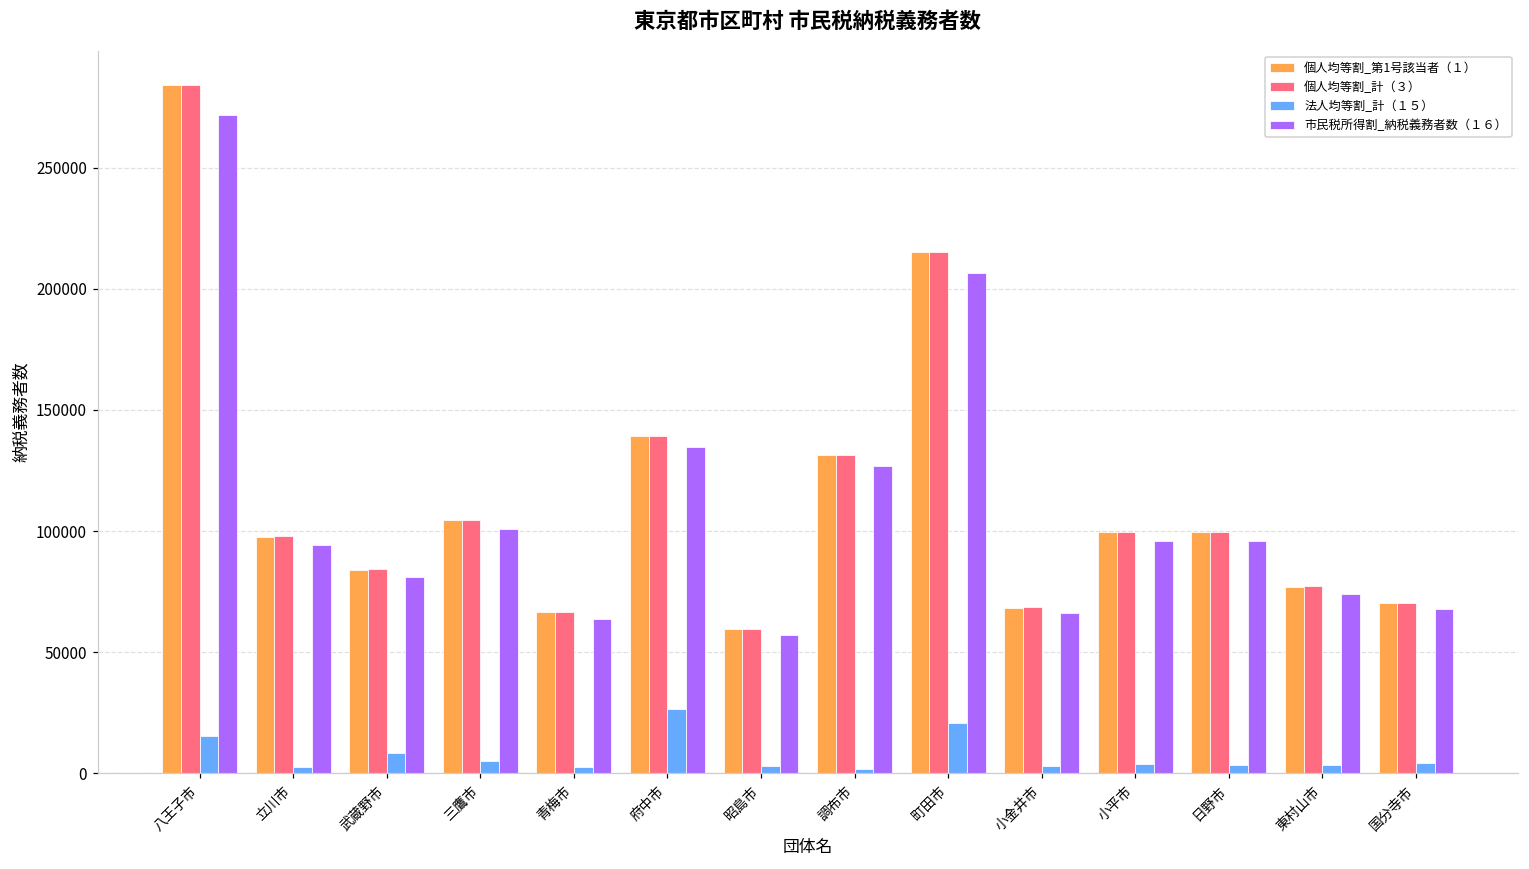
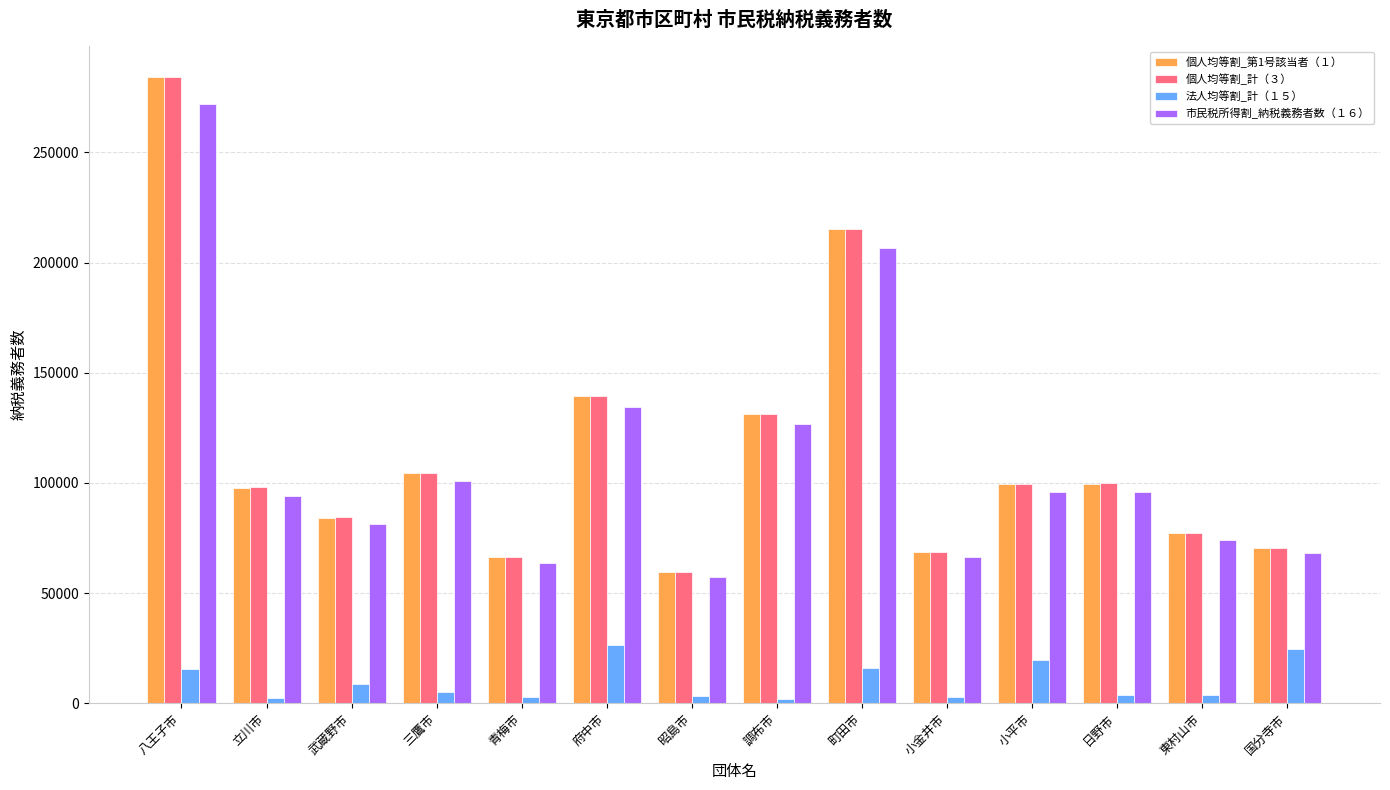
法人均等割_計（１５）, 町田市: 21000 -> 16000
法人均等割_計（１５）, 小平市: 4000 -> 20000
法人均等割_計（１５）, 国分寺市: 5000 -> 25000
